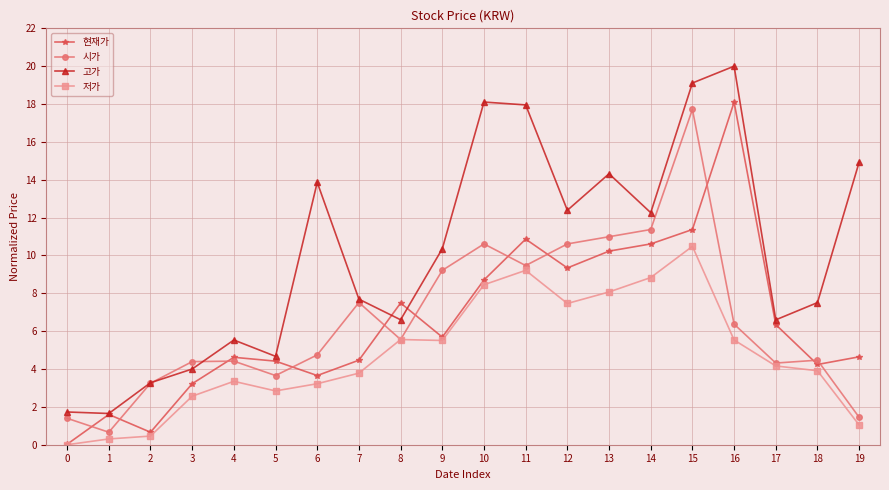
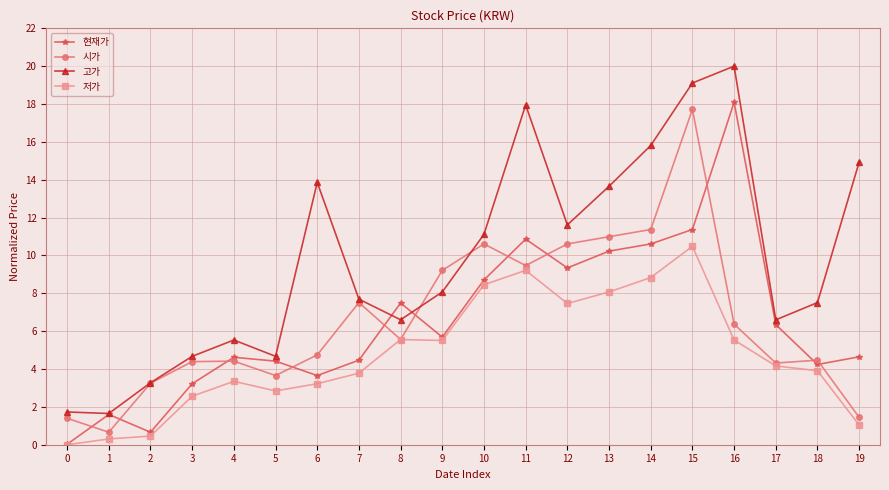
고가, 3: 4.0 -> 4.7
고가, 9: 10.4 -> 8.1
고가, 10: 18.1 -> 11.1
고가, 12: 12.4 -> 11.6
고가, 13: 14.3 -> 13.7
고가, 14: 12.3 -> 15.8
